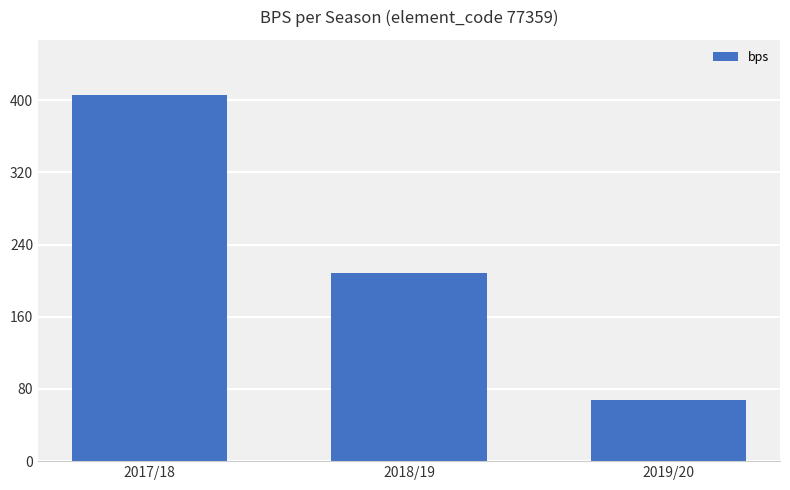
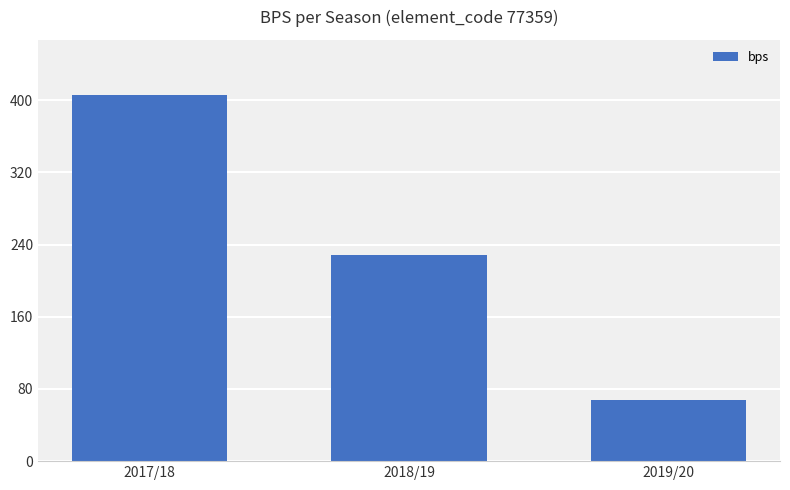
2018/19: 210 -> 230
